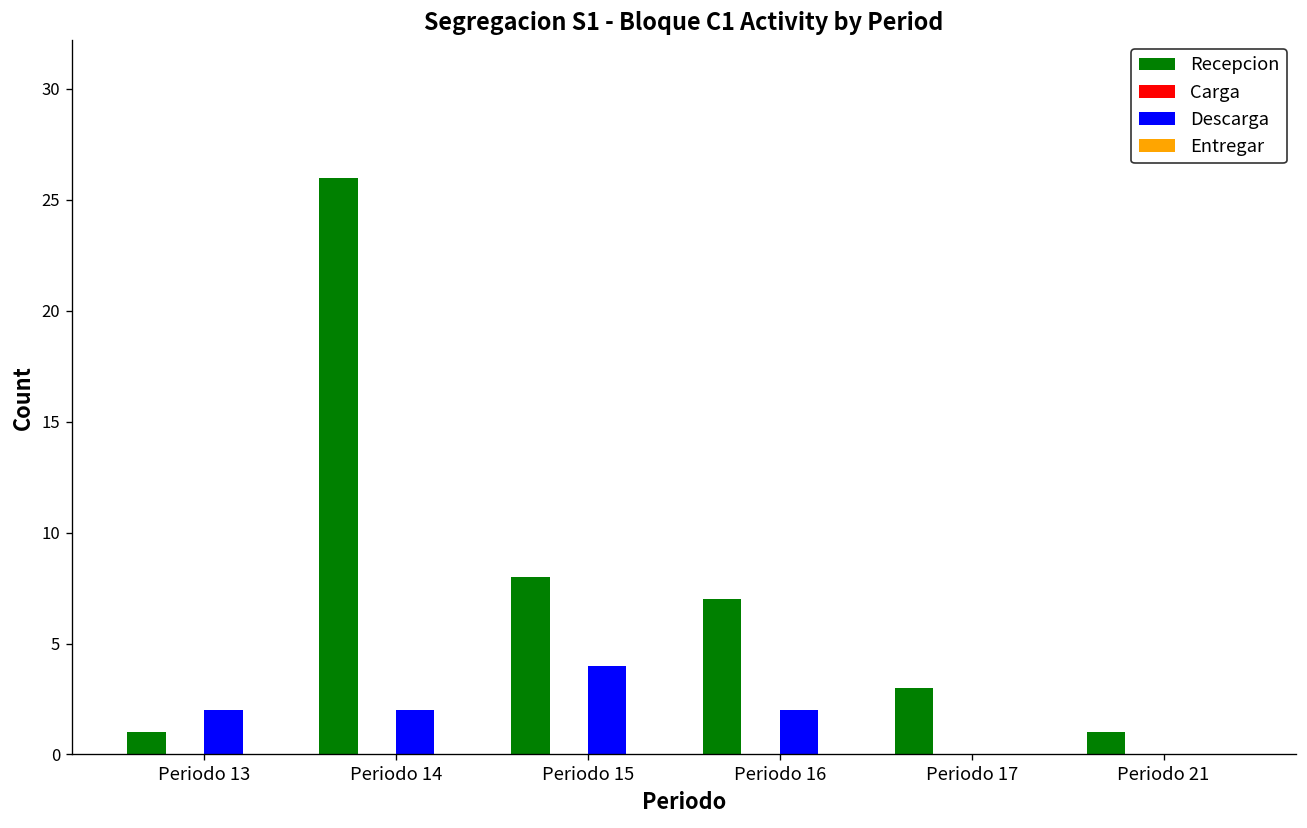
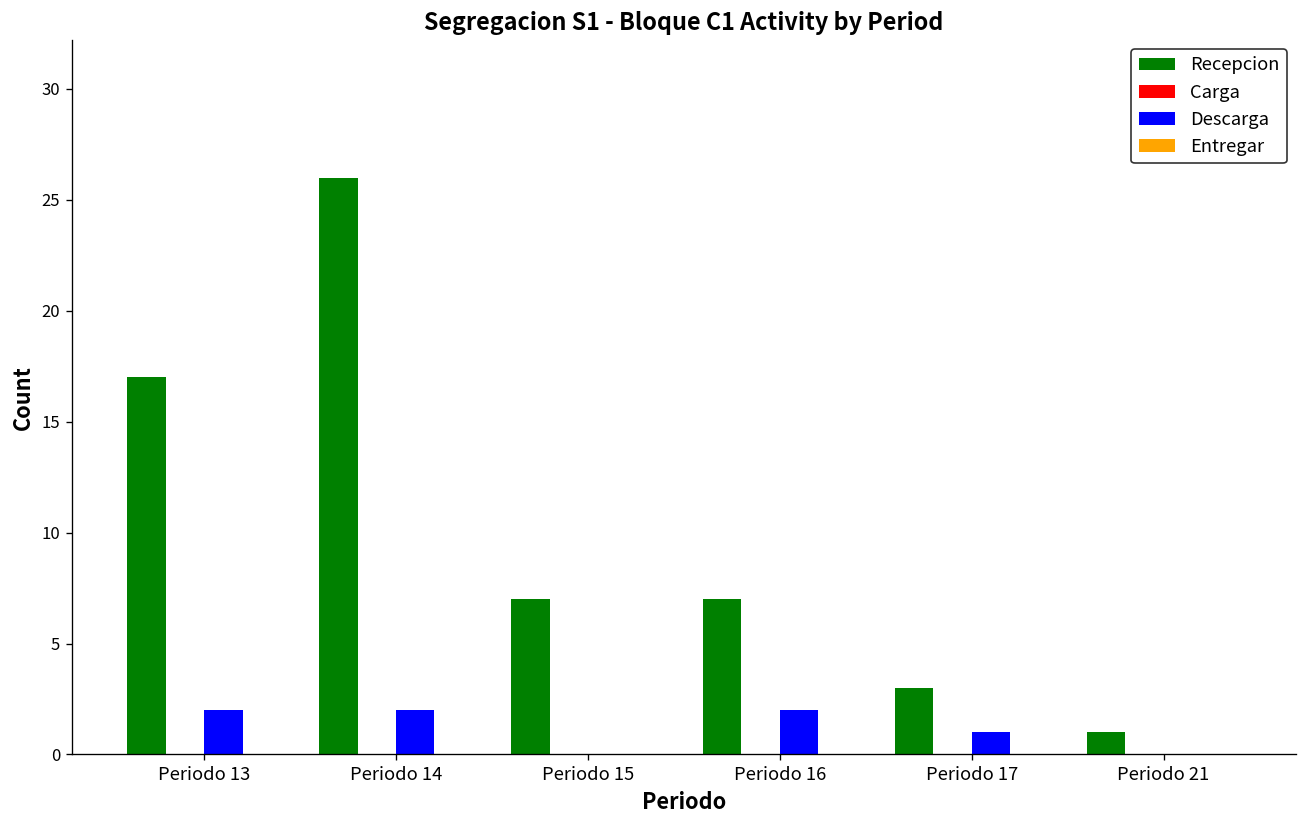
Recepcion, Periodo 13: 1 -> 17
Recepcion, Periodo 15: 8 -> 7
Descarga, Periodo 15: 4 -> 0
Descarga, Periodo 17: 0 -> 1
